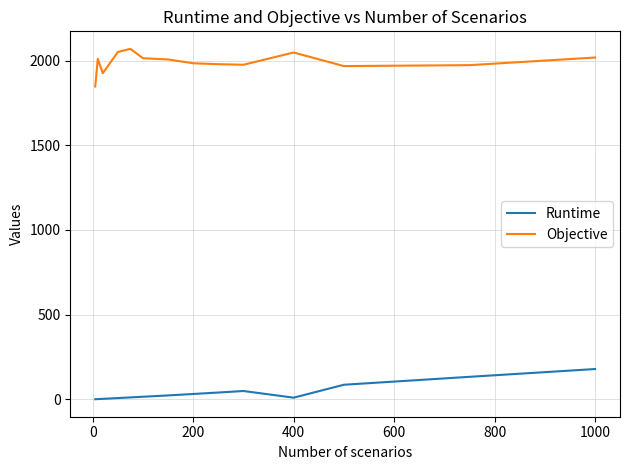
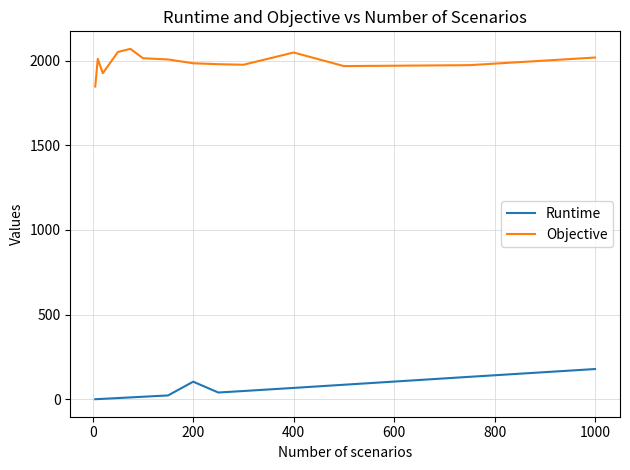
Runtime, 200: 30 -> 100
Runtime, 400: 10 -> 70
